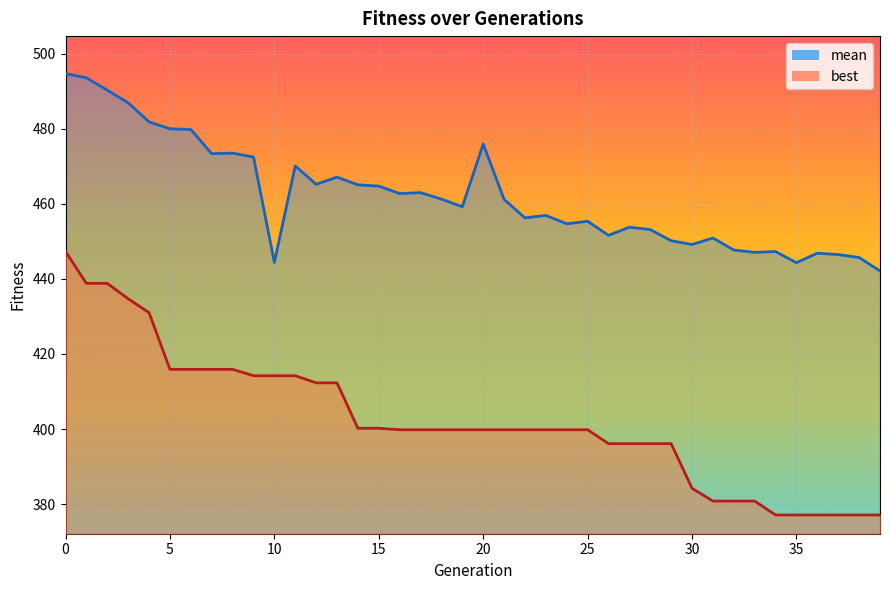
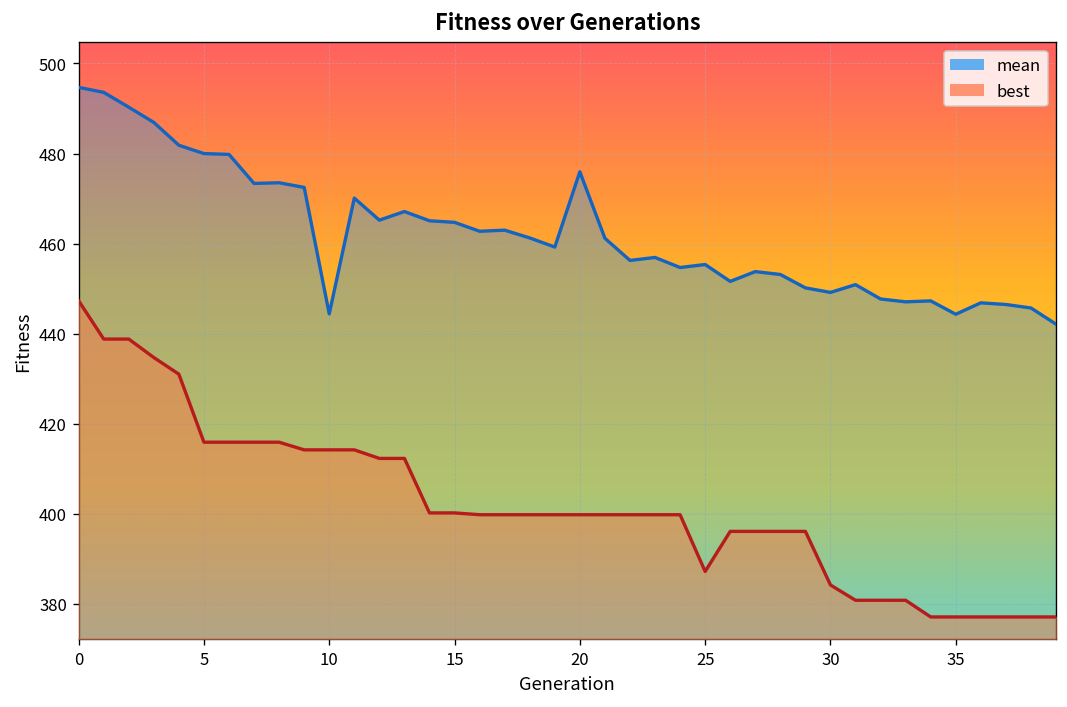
best, 25: 400 -> 387
